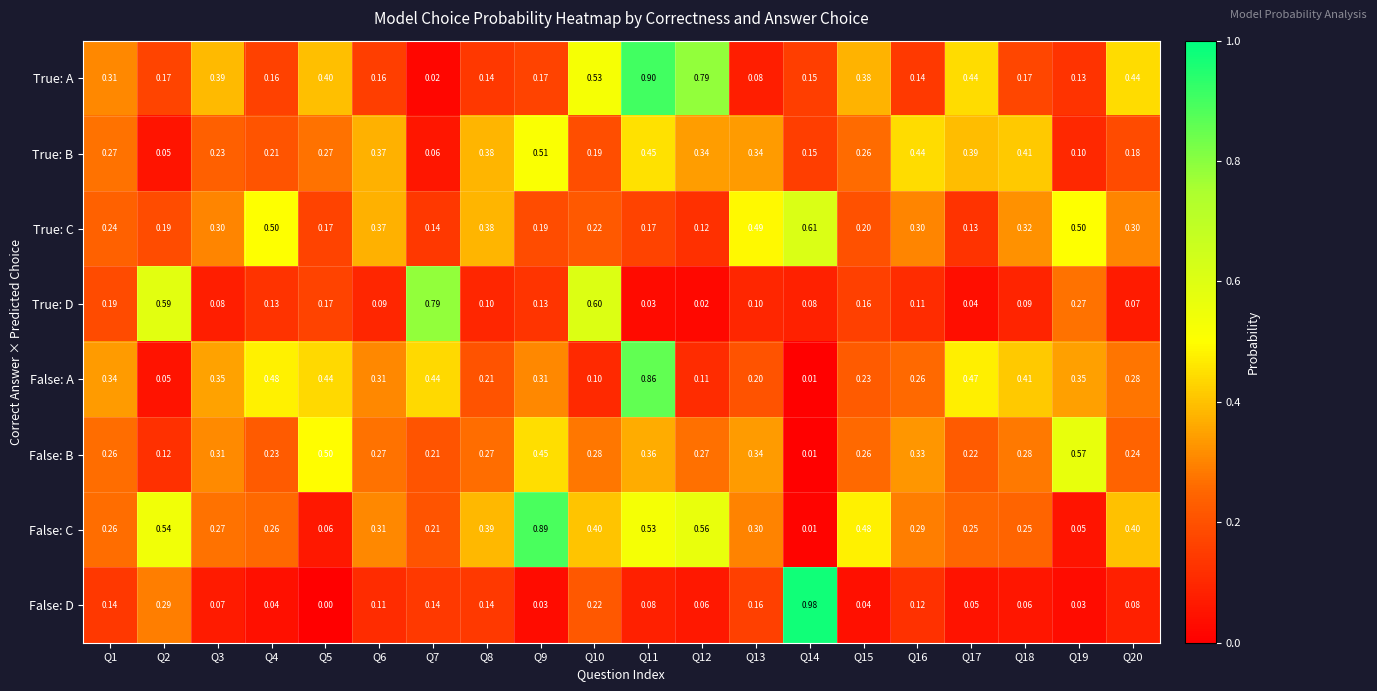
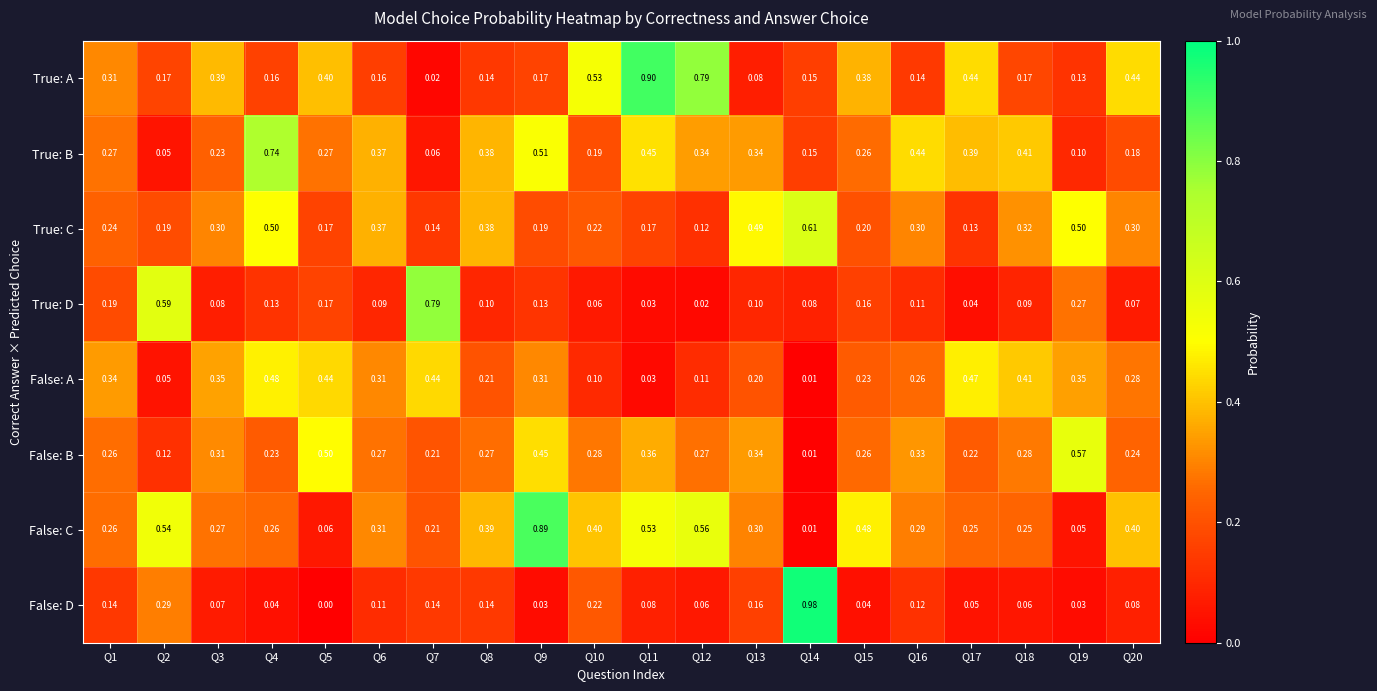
True: B, Q4: 0.21 -> 0.74
True: D, Q10: 0.60 -> 0.06
False: A, Q11: 0.86 -> 0.03
